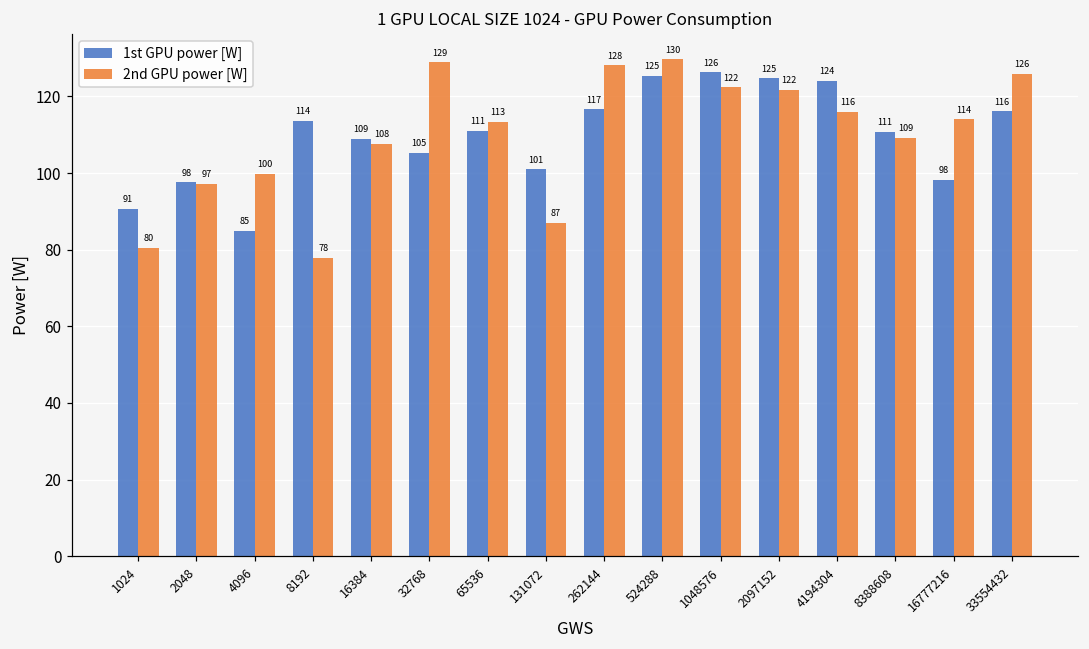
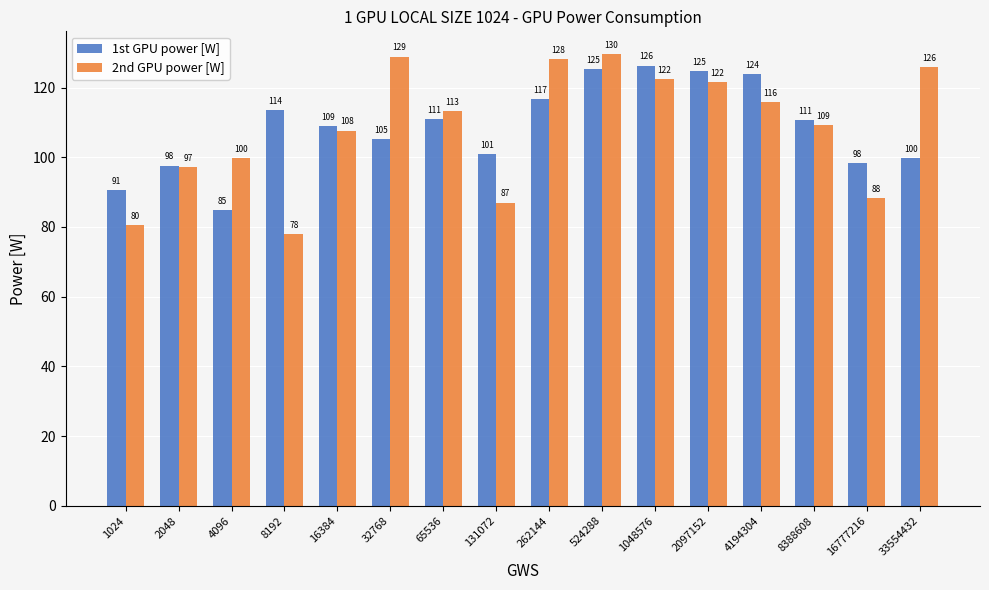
2nd GPU power [W], 16777216: 114 -> 88
1st GPU power [W], 33554432: 116 -> 100
